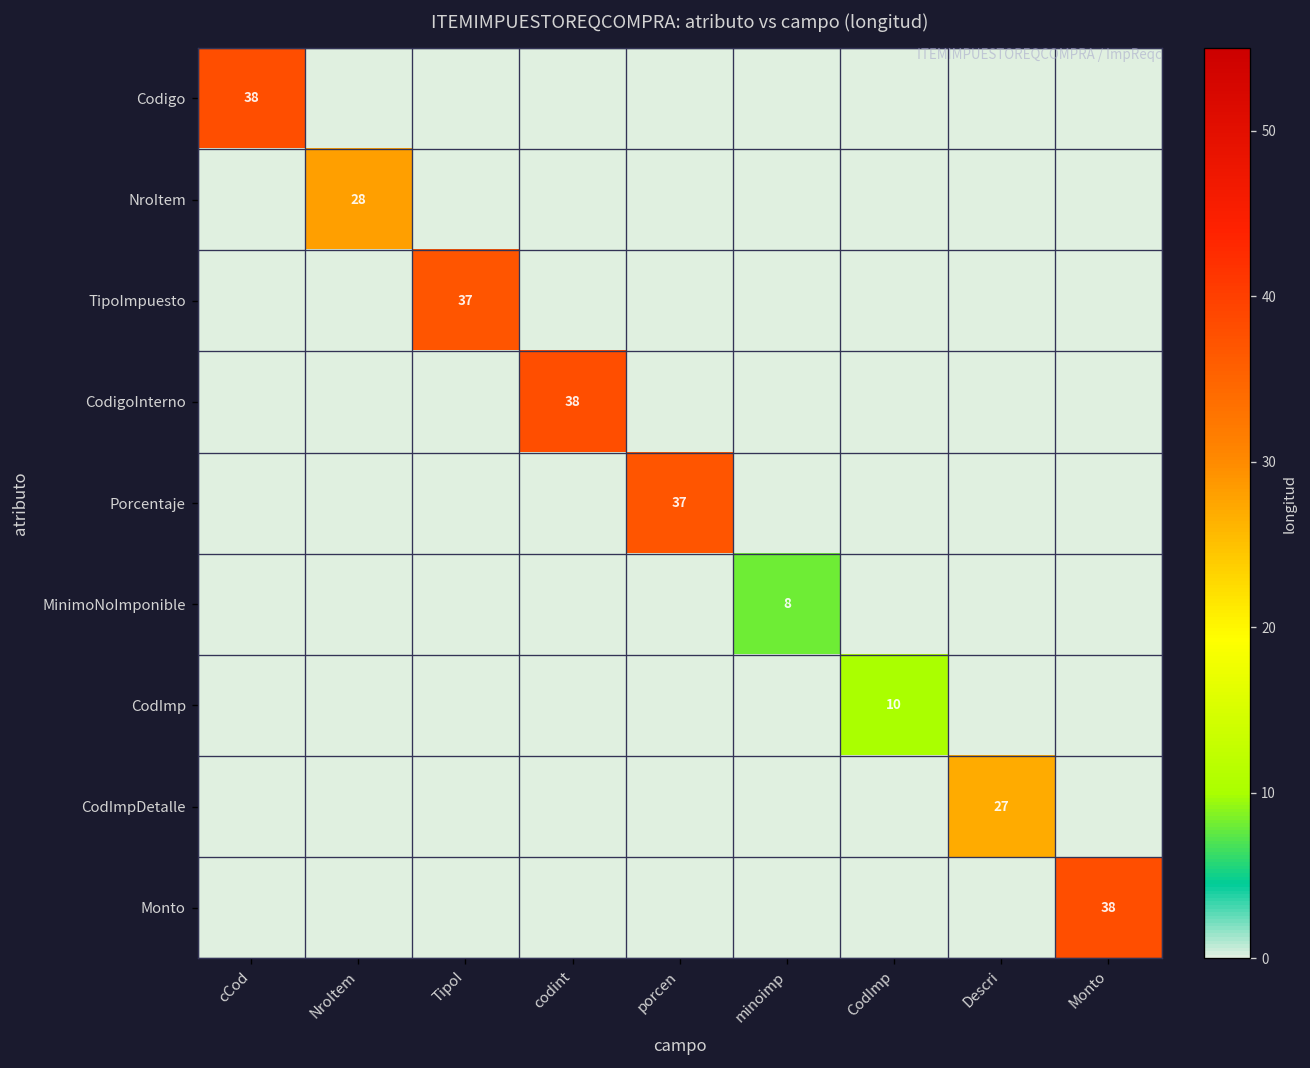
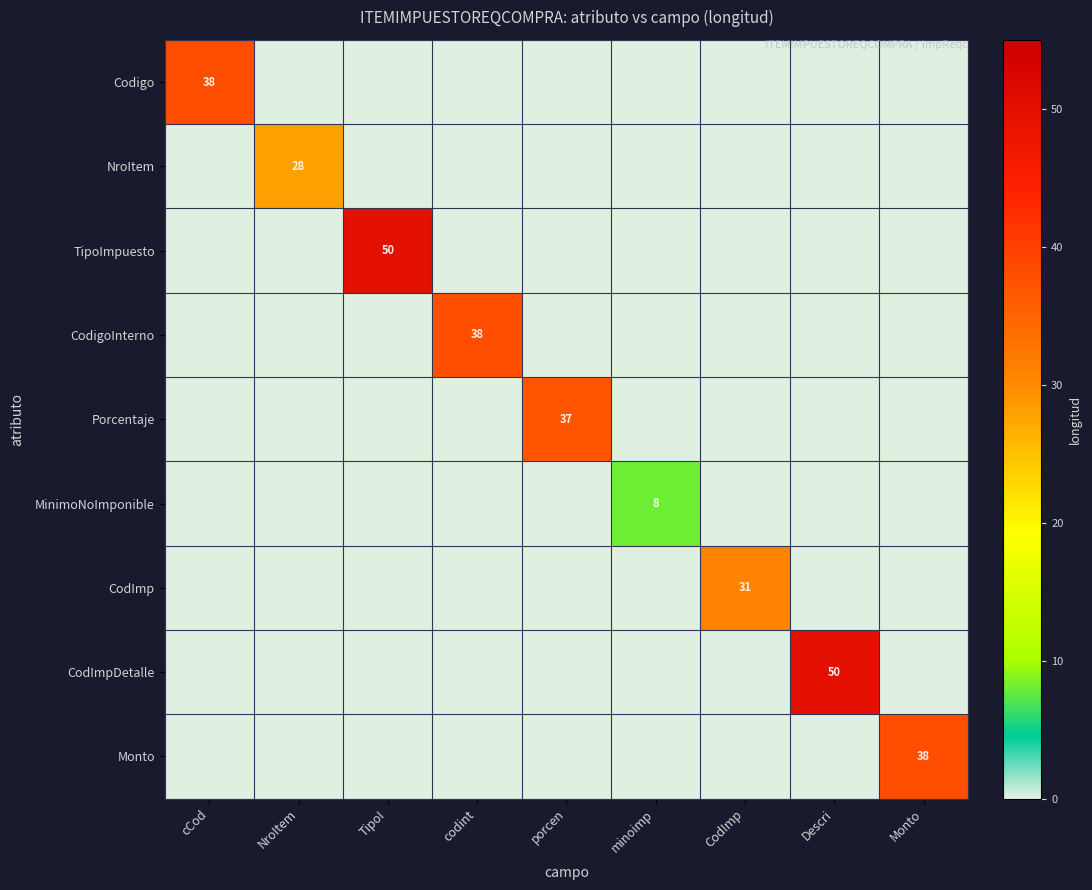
TipoImpuesto, TipoI: 37 -> 50
CodImp, CodImp: 10 -> 31
CodImpDetalle, Descri: 27 -> 50
